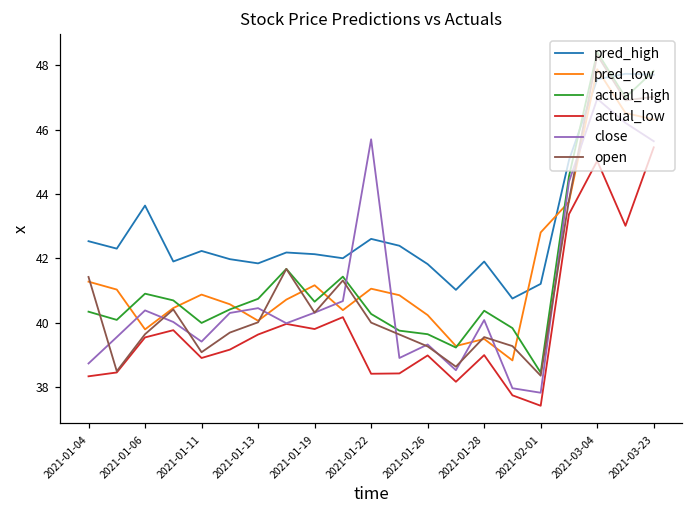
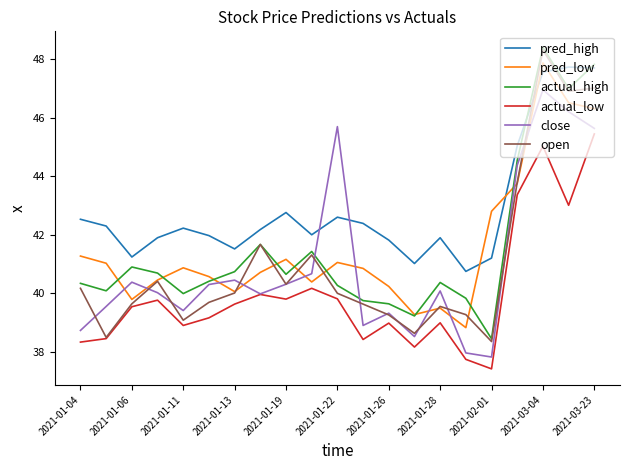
open, 2021-01-04: 41.4 -> 40.2
pred_high, 2021-01-06: 43.6 -> 41.2
pred_high, 2021-01-13: 41.8 -> 41.5
pred_high, 2021-01-19: 42.1 -> 42.8
actual_low, 2021-01-22: 38.4 -> 39.8
